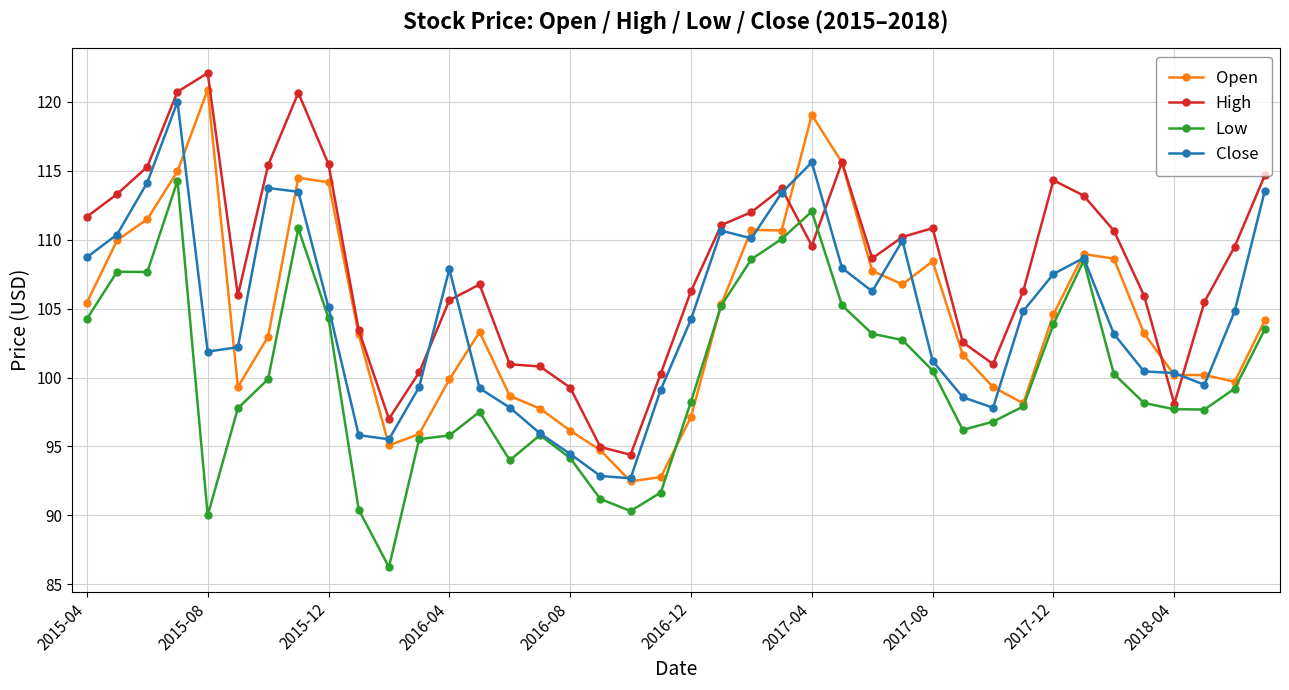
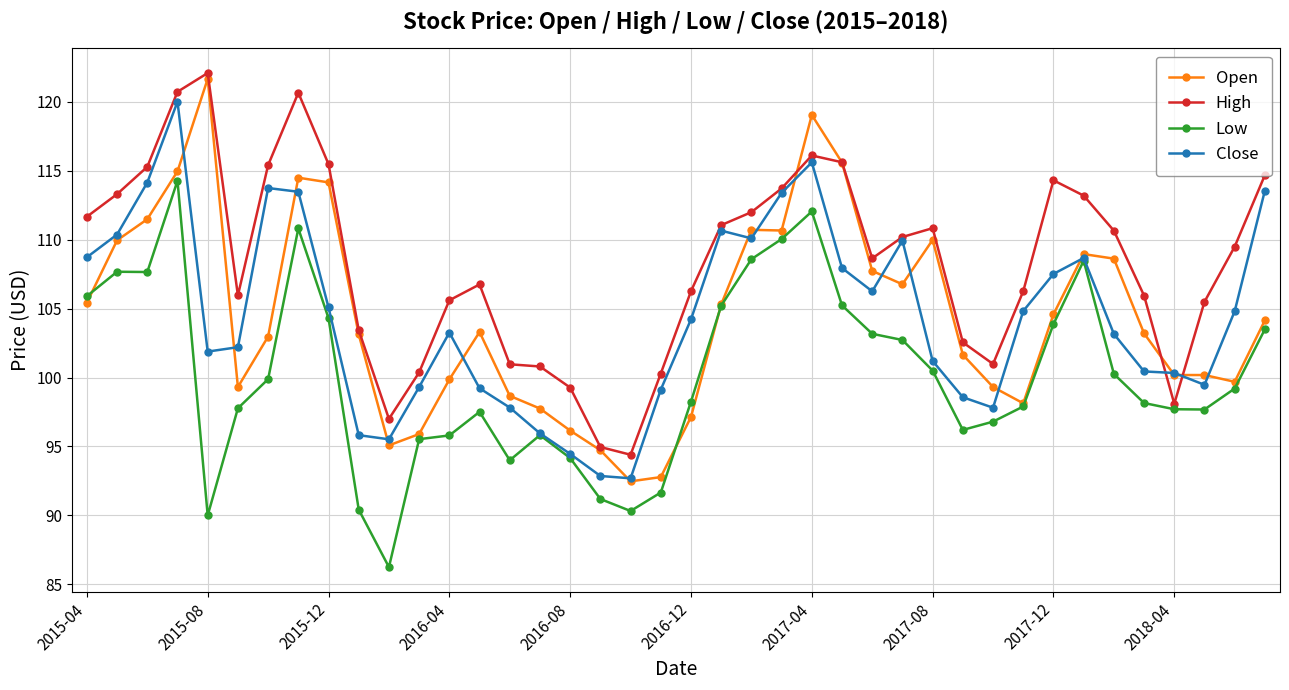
Low, 2015-04: 104.3 -> 105.9
Open, 2015-08: 120.9 -> 121.7
Close, 2016-04: 107.9 -> 103.3
High, 2017-04: 109.6 -> 116.1
Open, 2017-08: 108.4 -> 110.0
